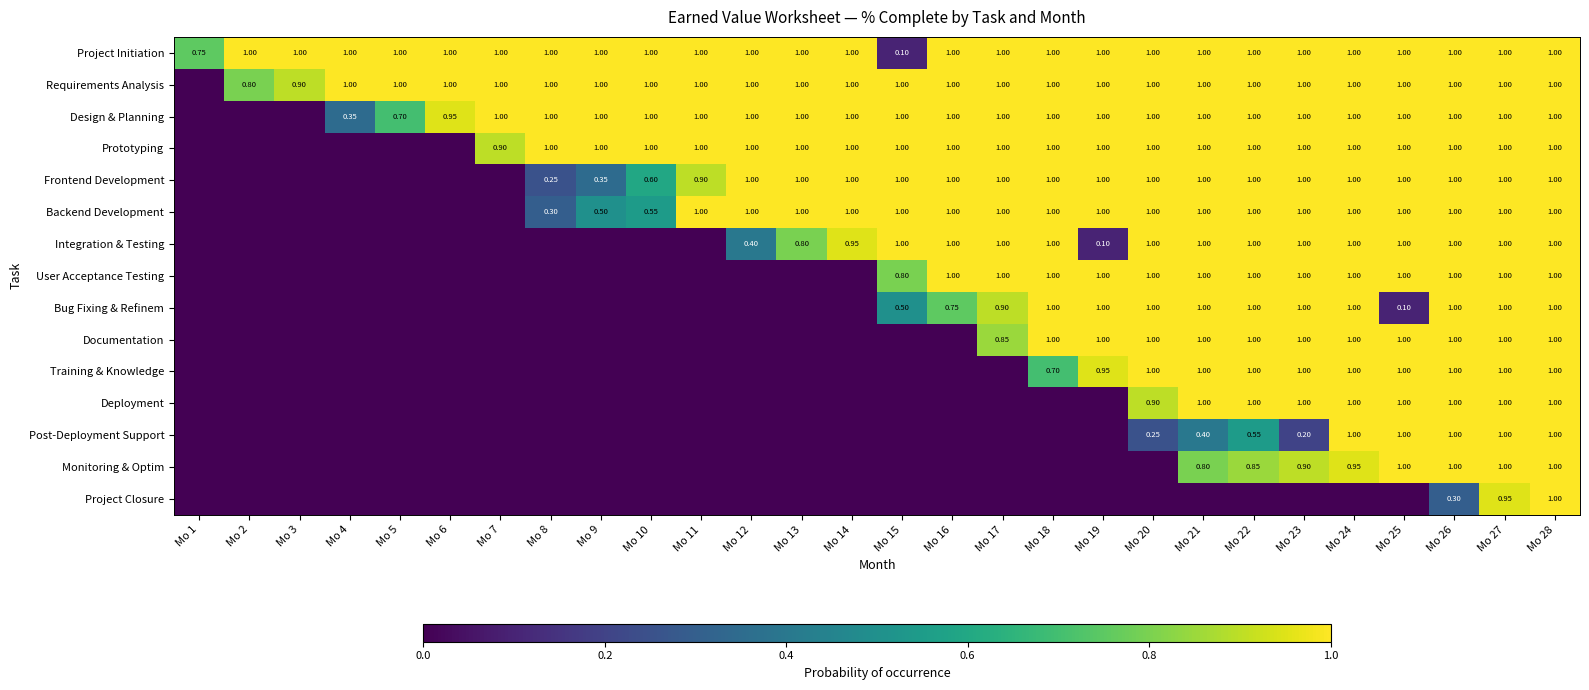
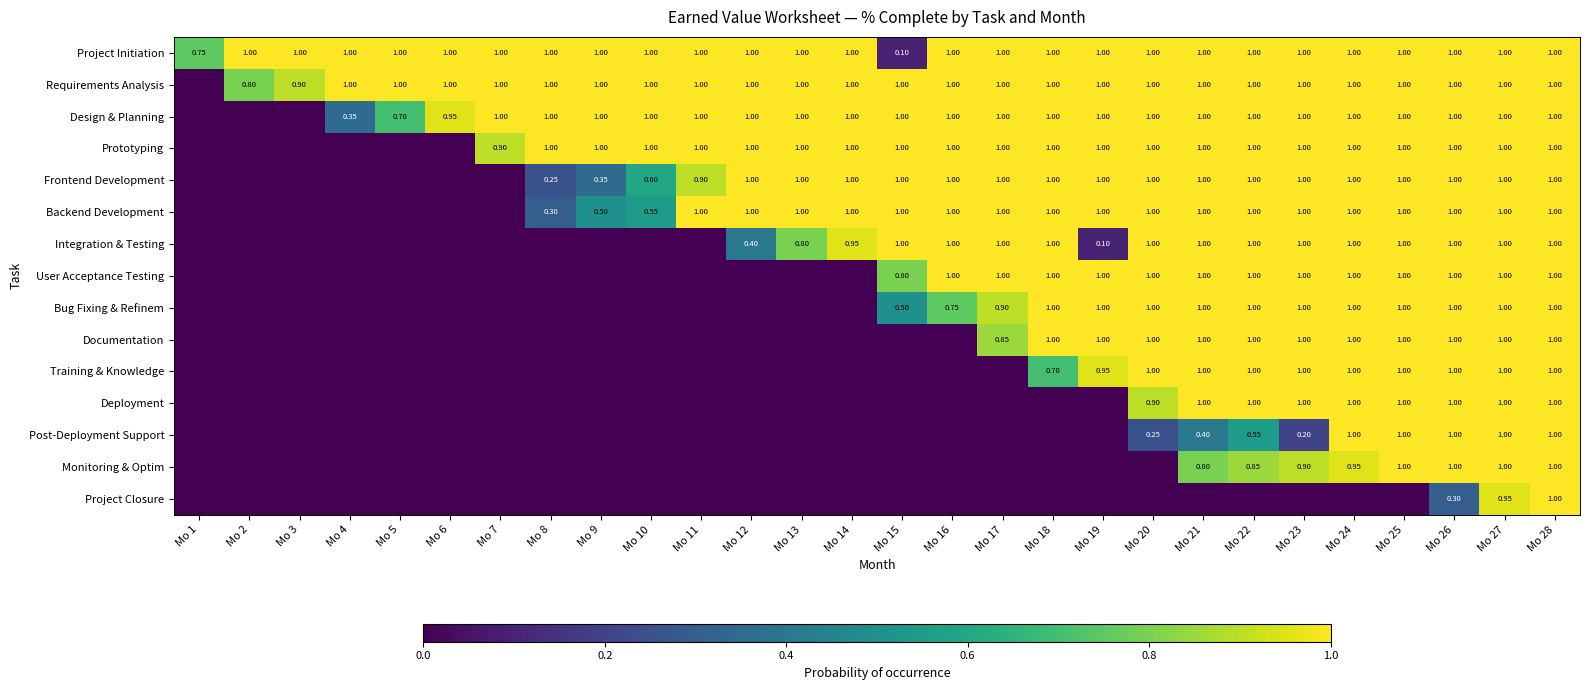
Bug Fixing & Refinem, Mo 25: 0.10 -> 1.00
